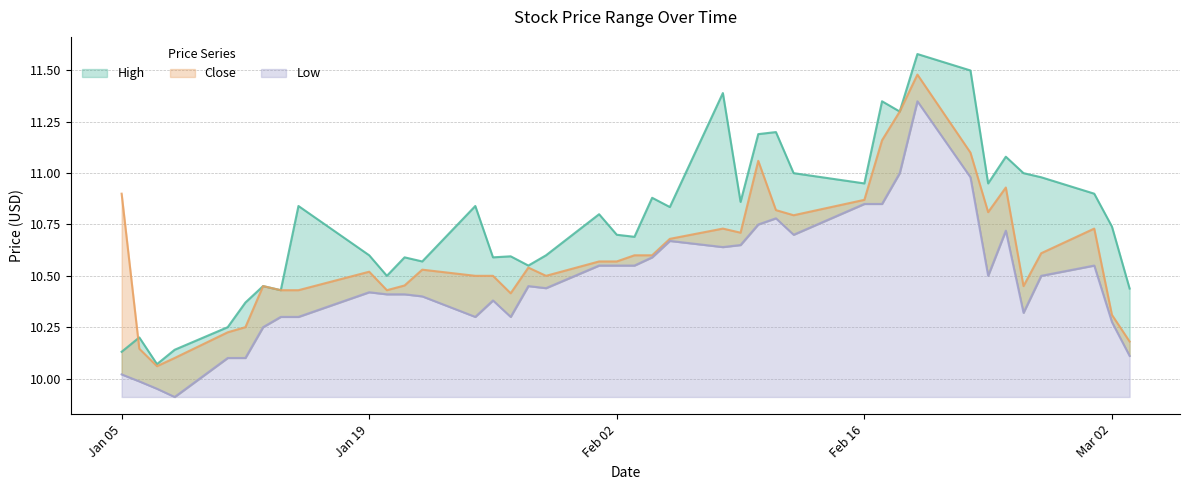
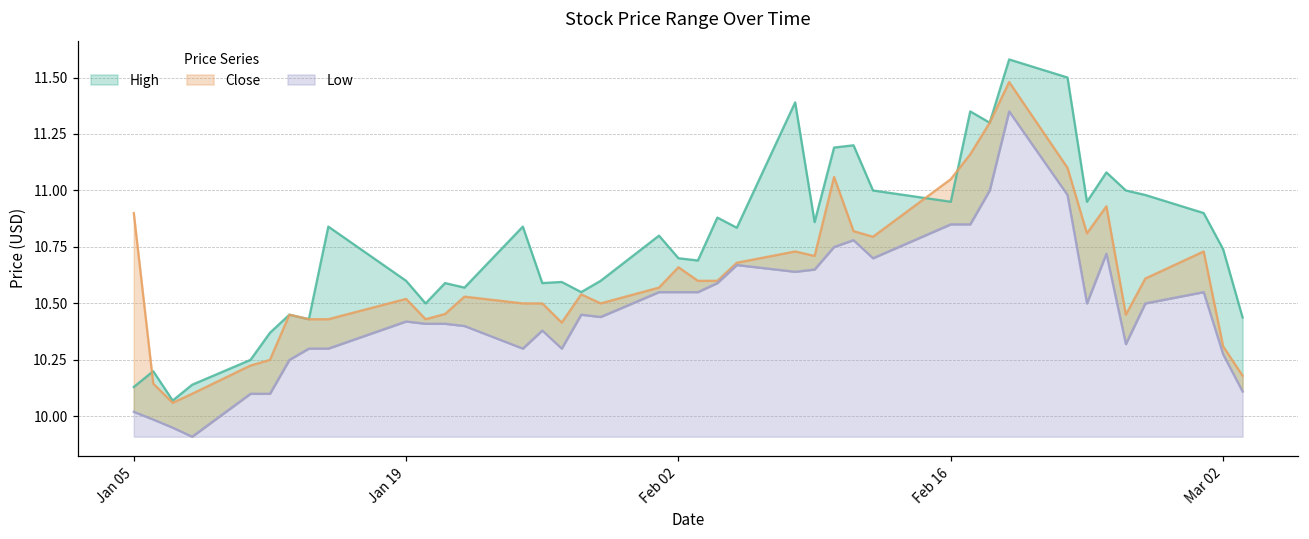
Close, Feb 02: 10.57 -> 10.66
Close, Feb 16: 10.87 -> 11.05
